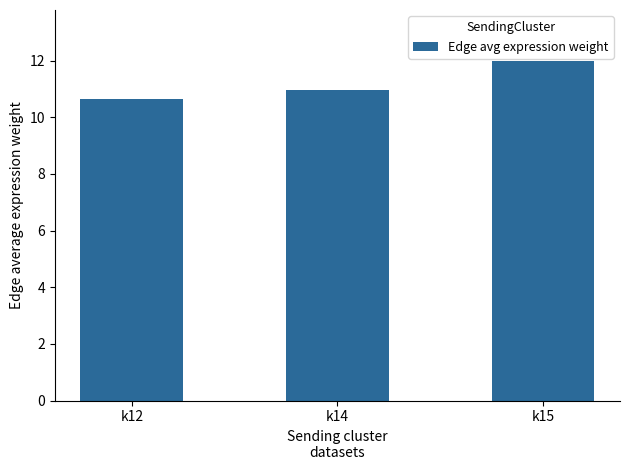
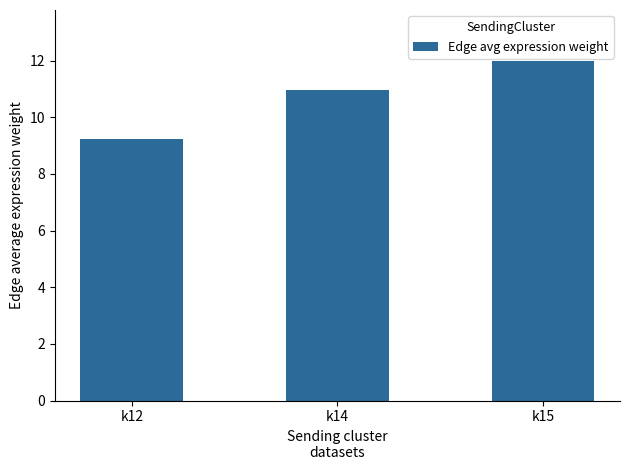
k12: 10.6 -> 9.2
